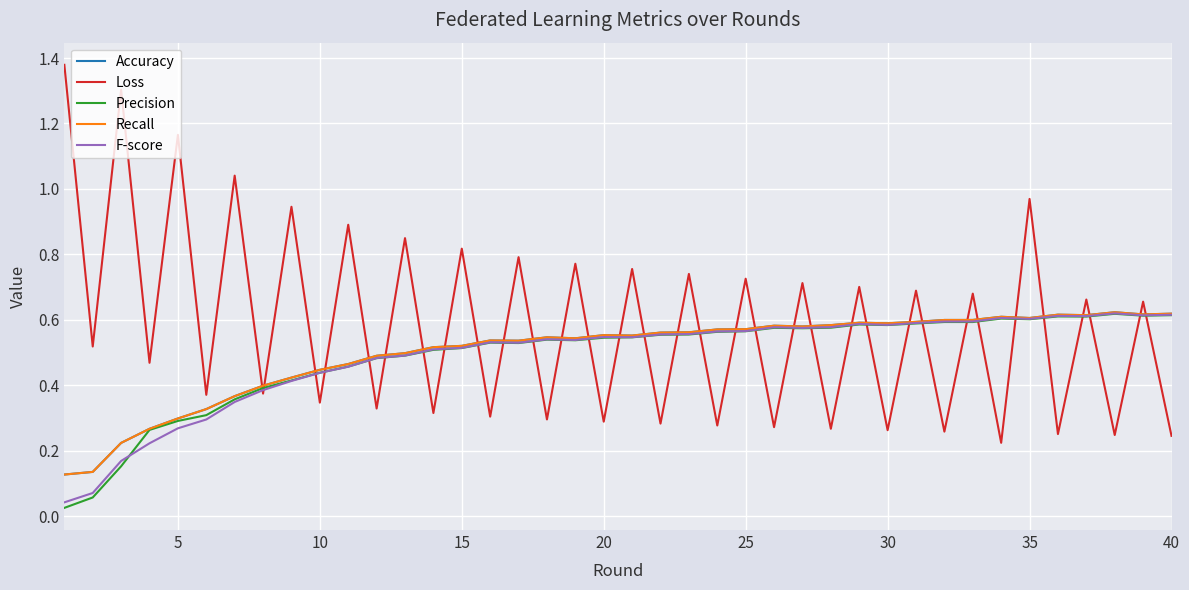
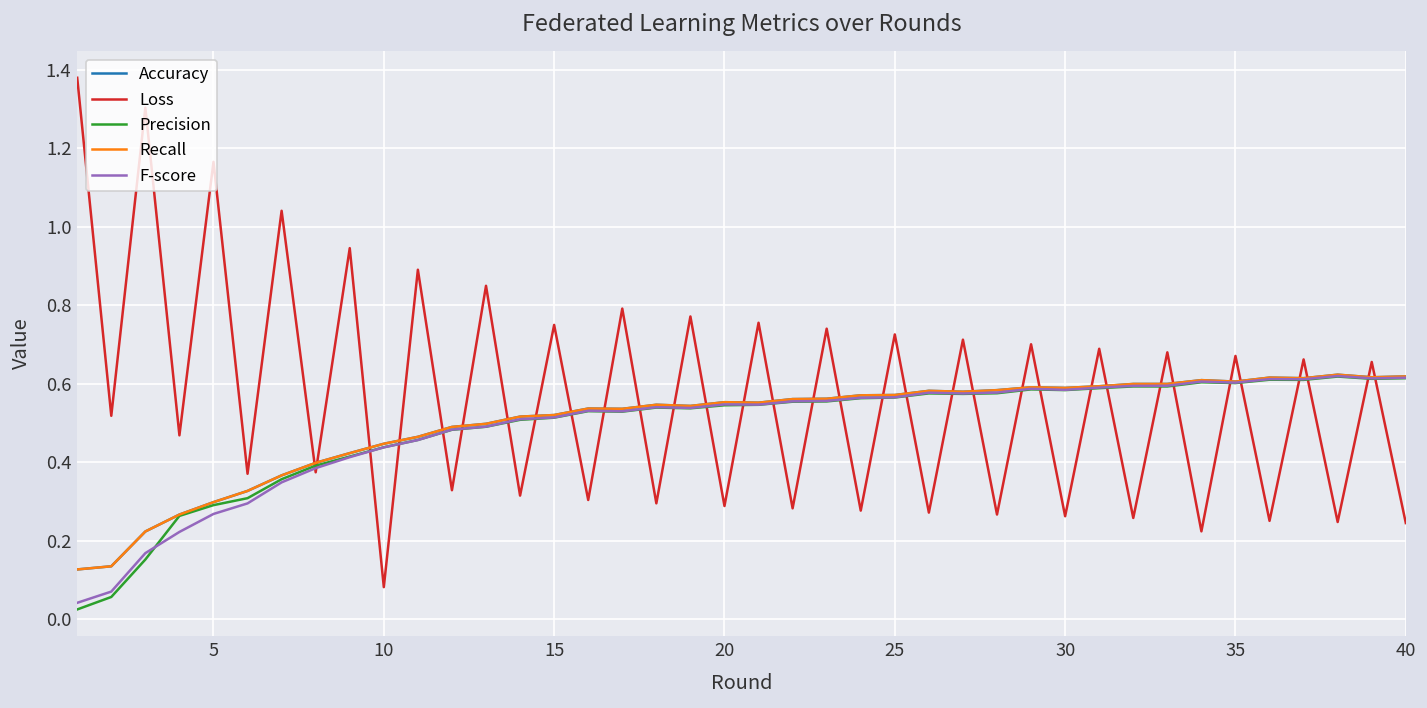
Loss, 10: 0.35 -> 0.08
Loss, 15: 0.82 -> 0.75
Loss, 35: 0.97 -> 0.67
